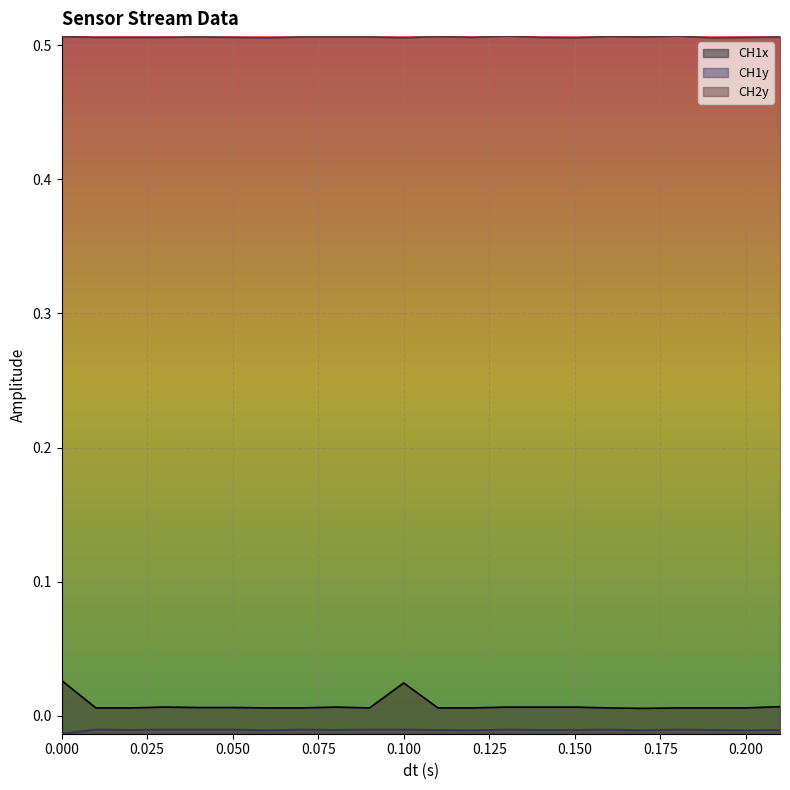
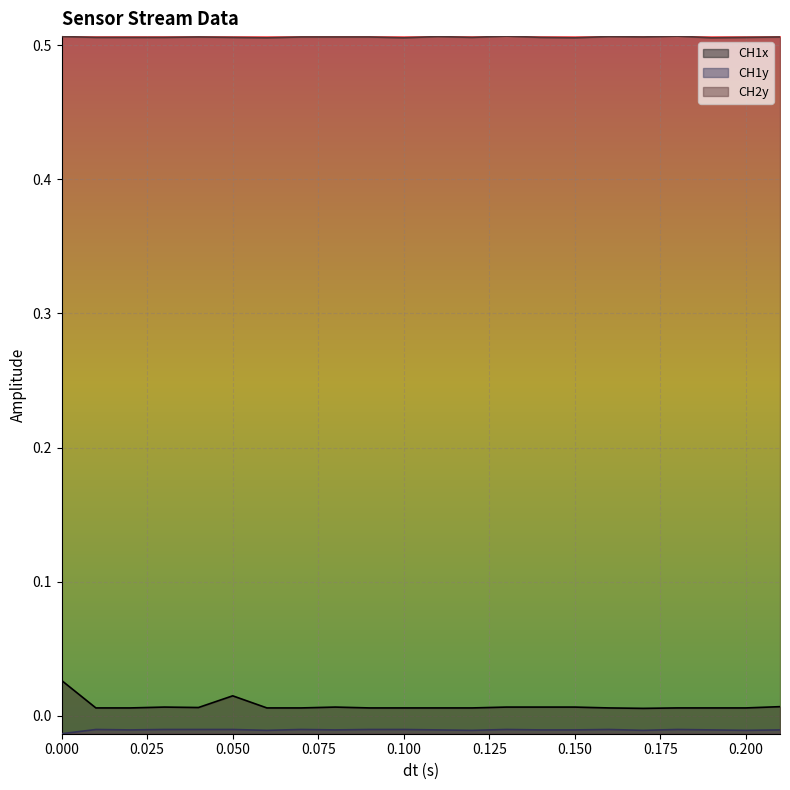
CH1x, 0.050: 0.006 -> 0.015
CH1x, 0.100: 0.024 -> 0.006
